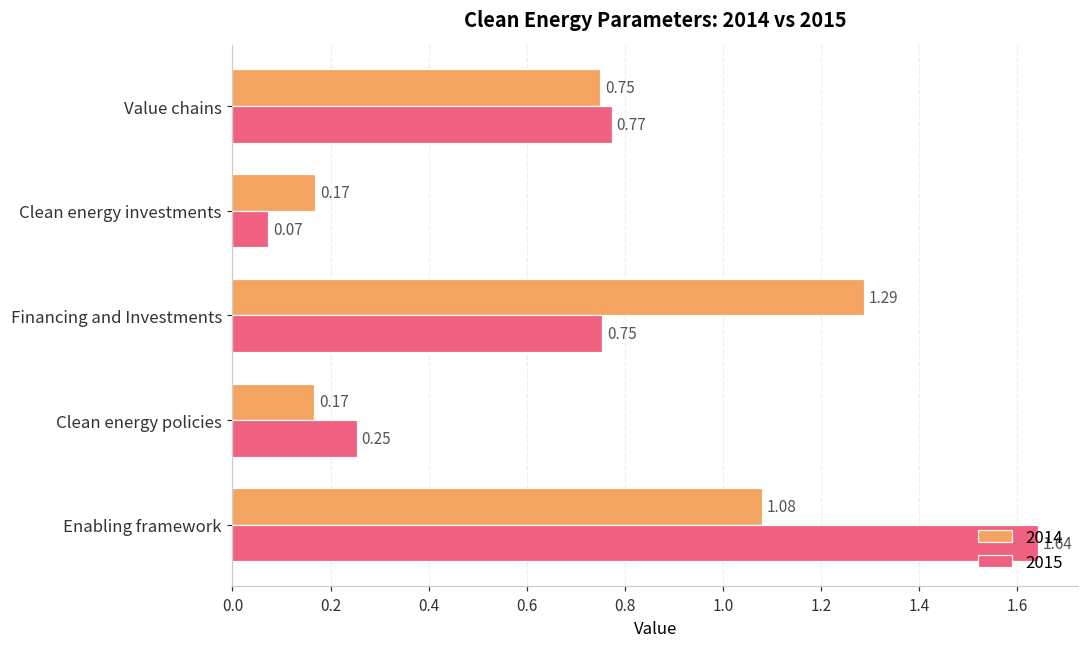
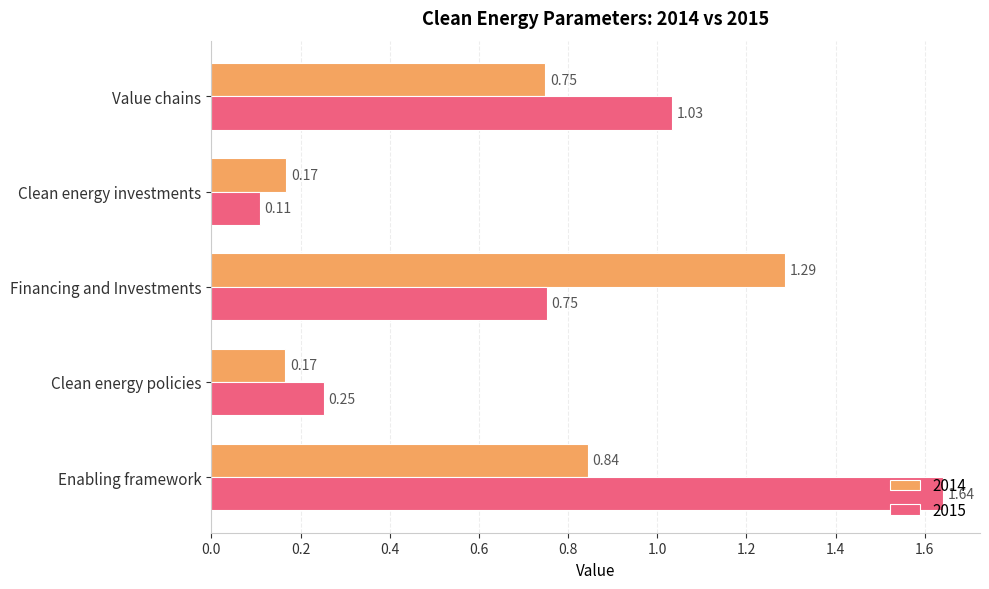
2015, Value chains: 0.77 -> 1.03
2015, Clean energy investments: 0.07 -> 0.11
2014, Enabling framework: 1.08 -> 0.84
